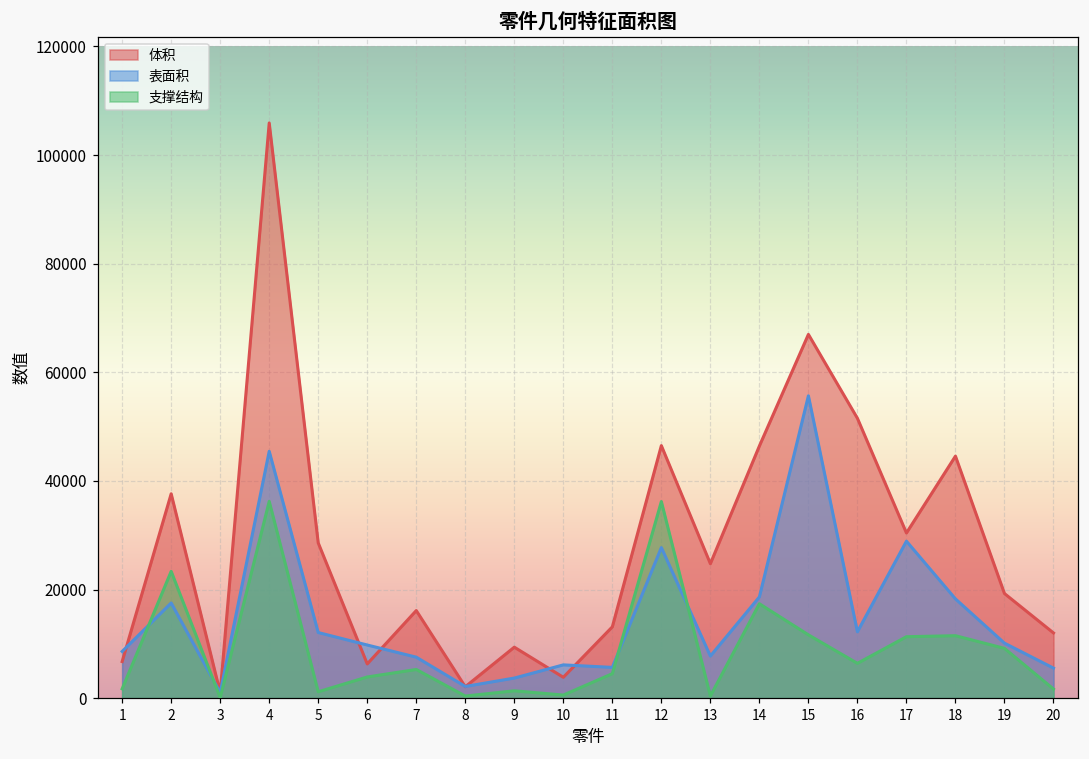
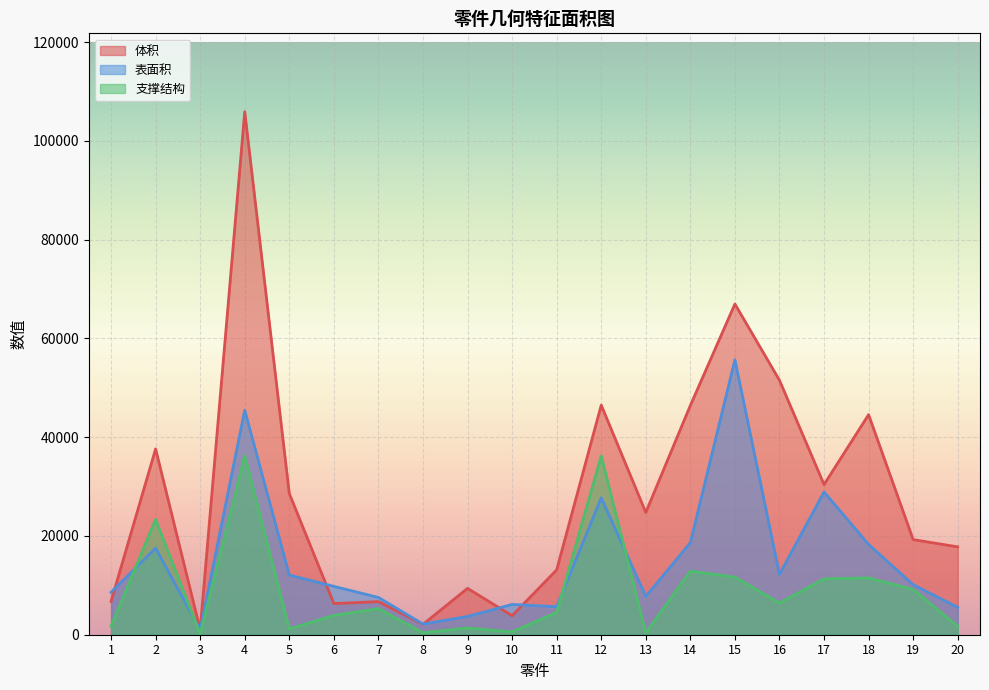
体积, 7: 16000 -> 7000
支撑结构, 14: 17000 -> 13000
体积, 20: 12000 -> 18000
